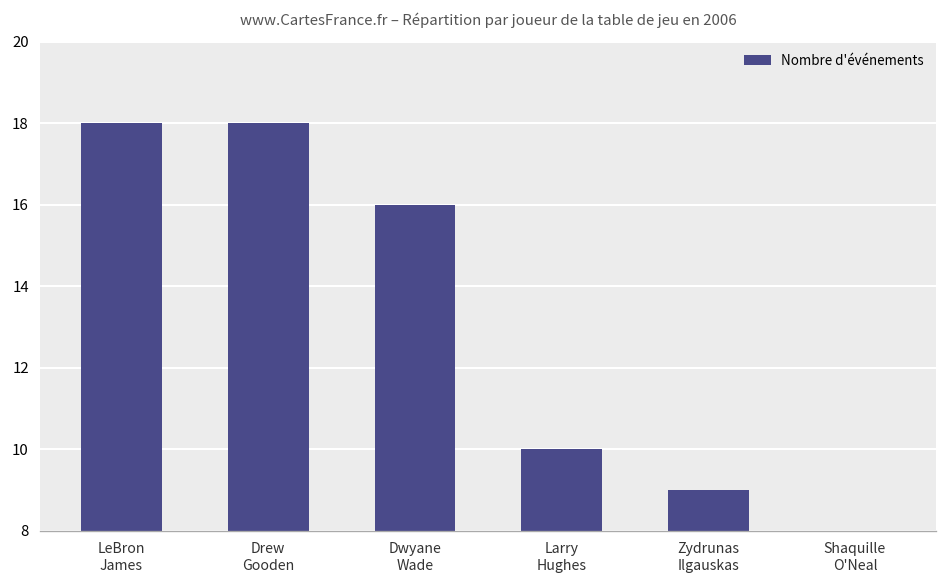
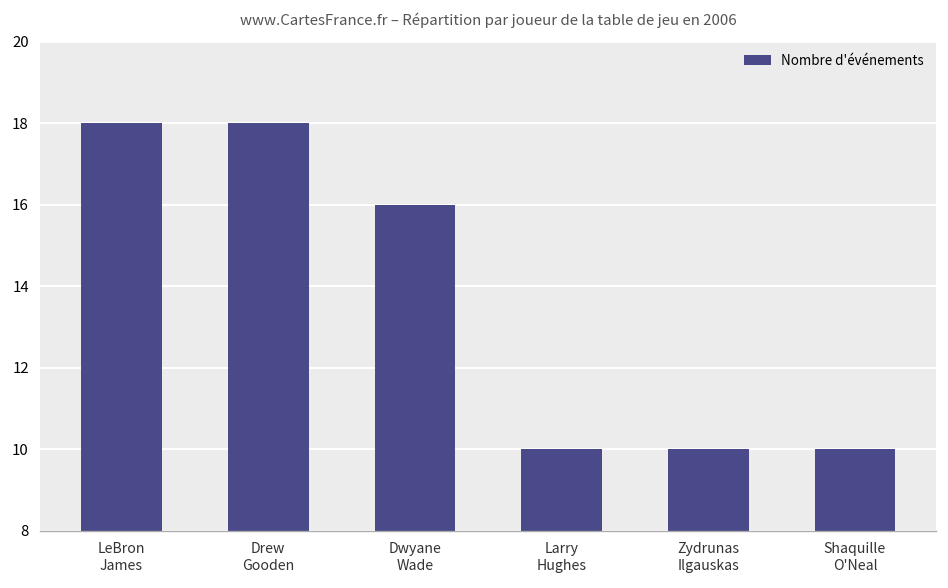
Zydrunas Ilgauskas: 9 -> 10
Shaquille O'Neal: 8 -> 10
